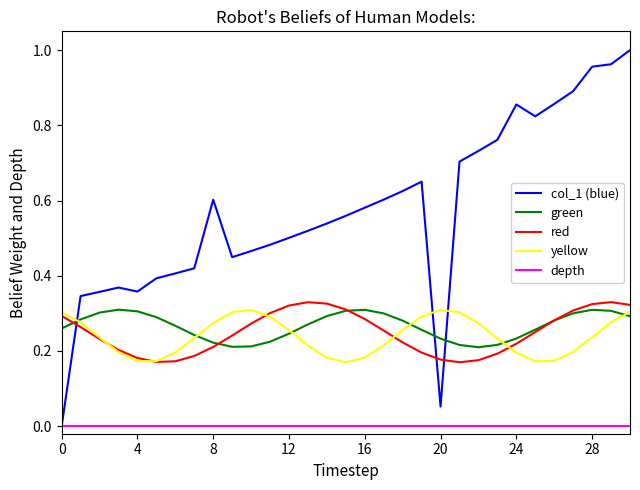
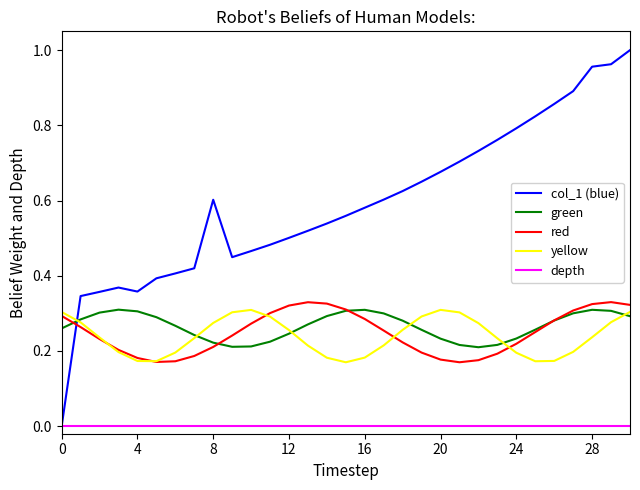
col_1 (blue), 20: 0.05 -> 0.68
col_1 (blue), 24: 0.86 -> 0.79
